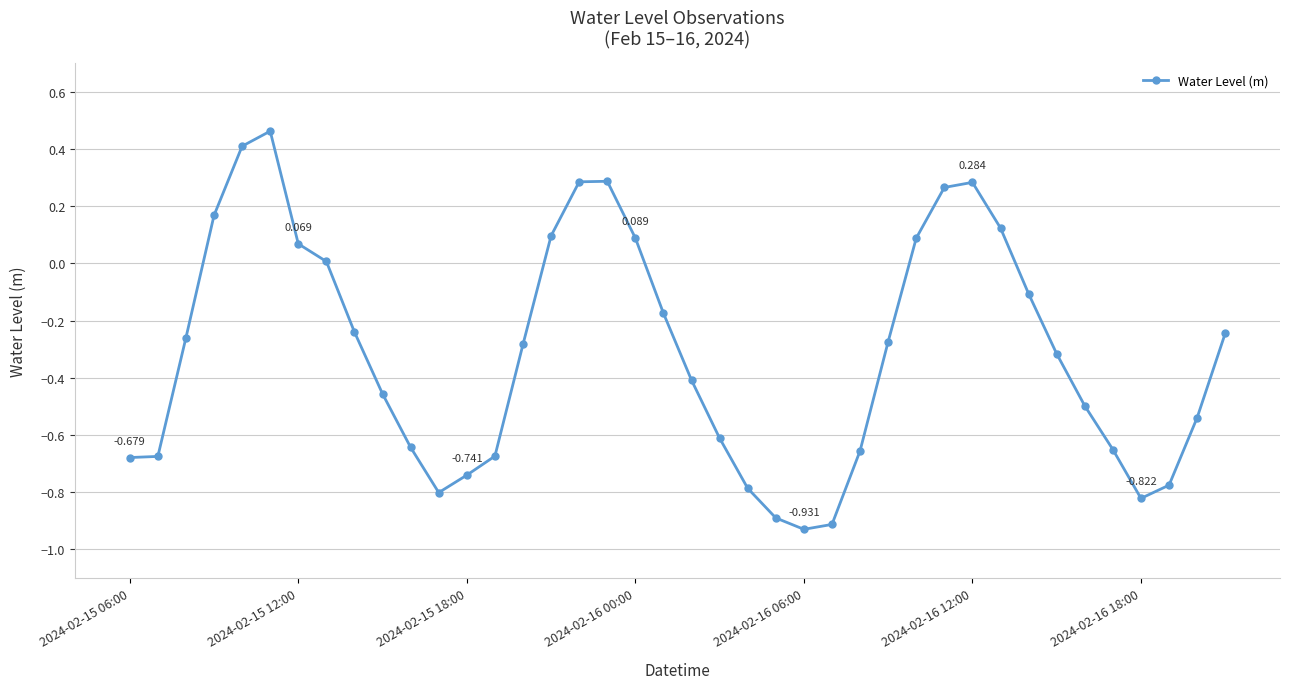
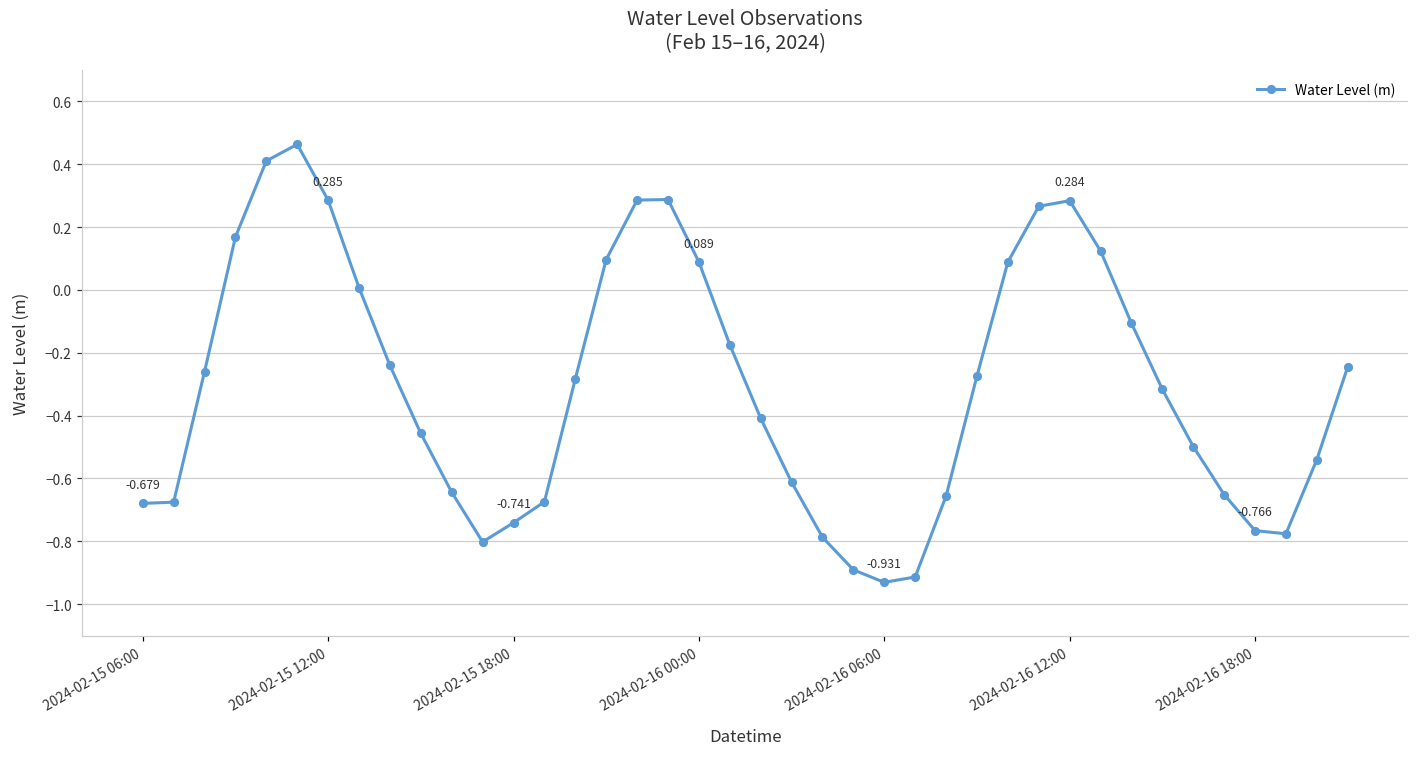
2024-02-15 12:00: 0.069 -> 0.285
2024-02-16 18:00: -0.822 -> -0.766
